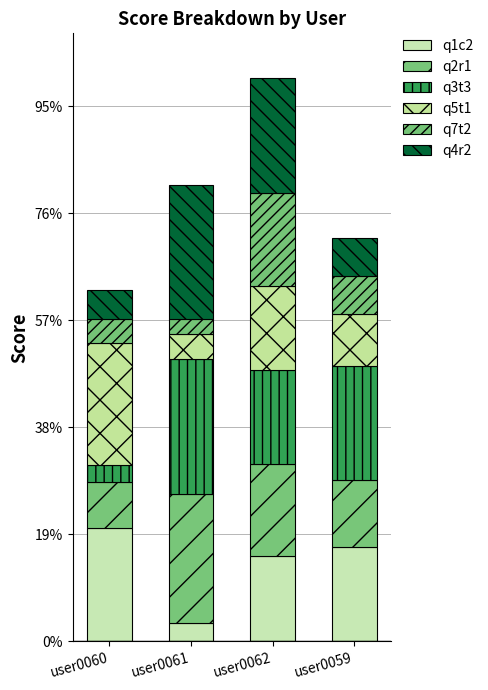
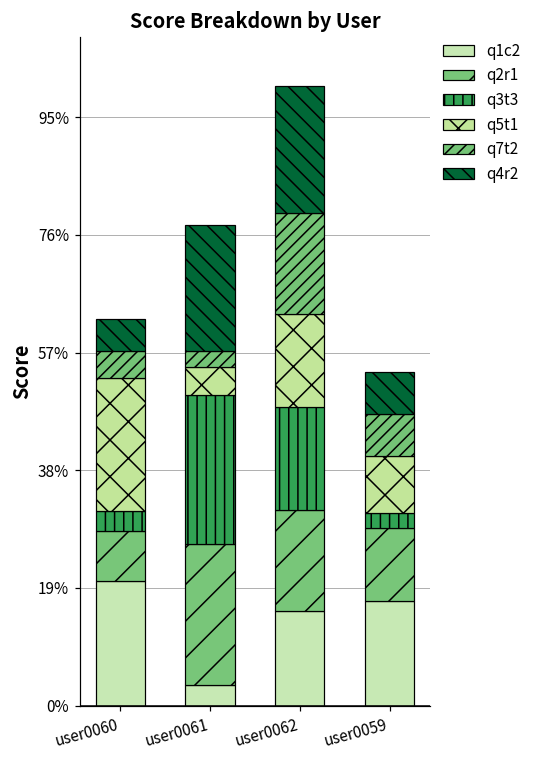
q4r2, user0061: 24% -> 20%
q3t3, user0059: 20% -> 2%
